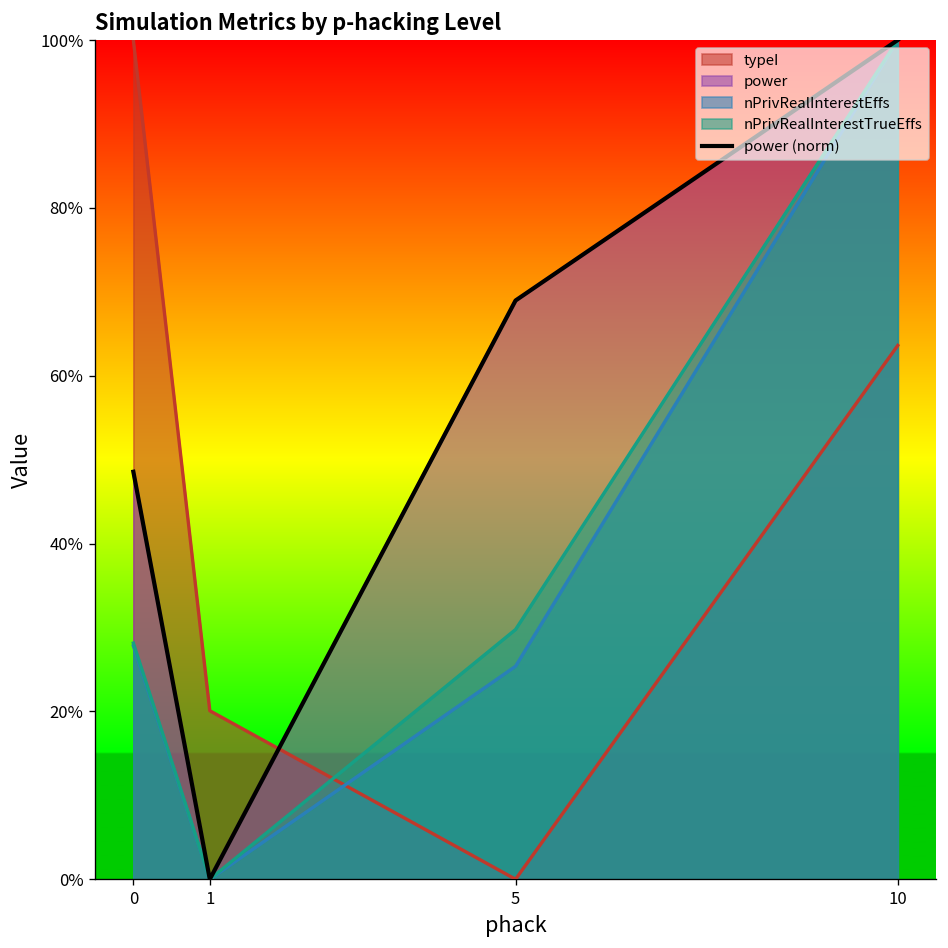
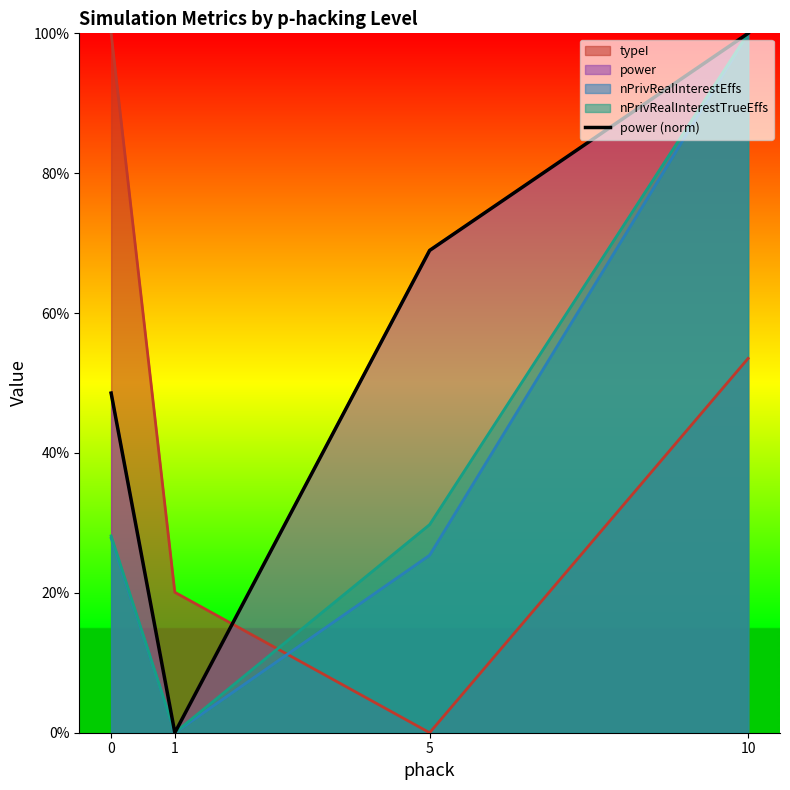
typeI, 10: 64% -> 54%
